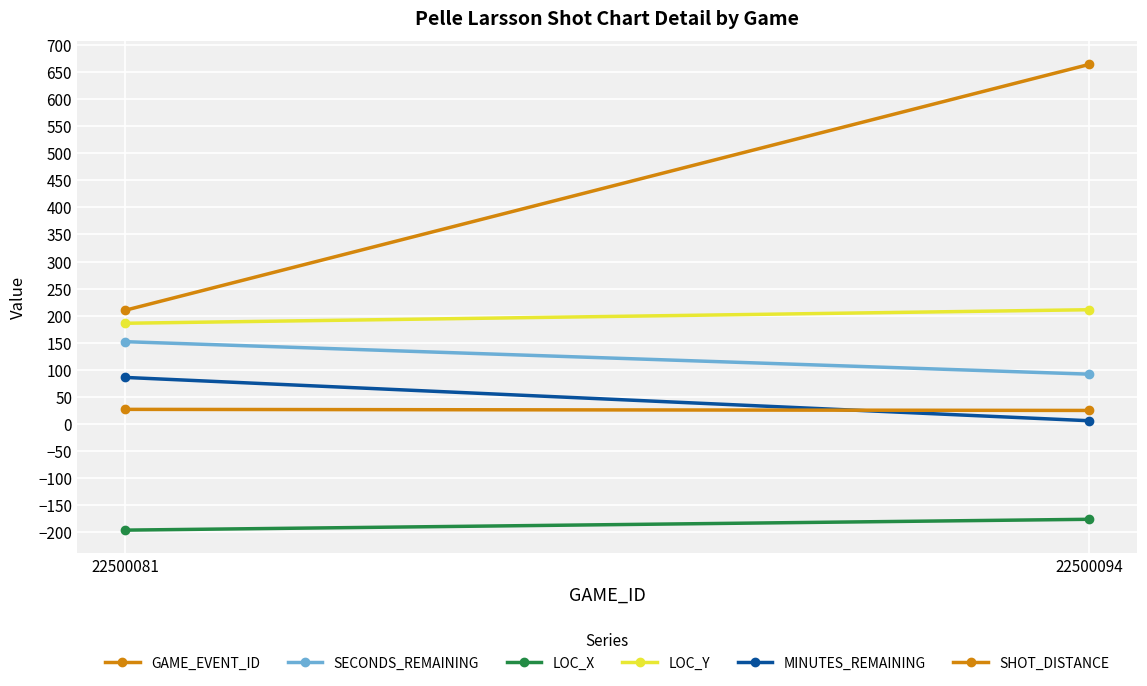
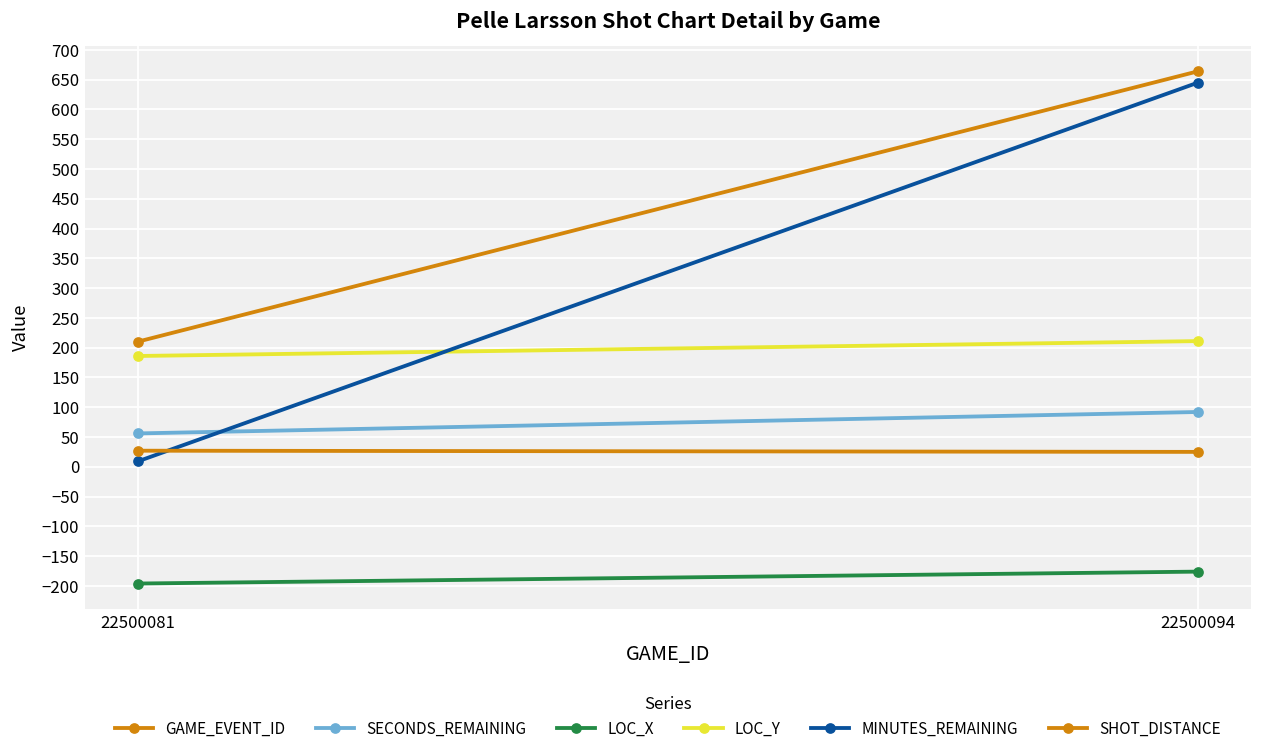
SECONDS_REMAINING, 22500081: 150 -> 60
MINUTES_REMAINING, 22500081: 90 -> 10
MINUTES_REMAINING, 22500094: 10 -> 650
